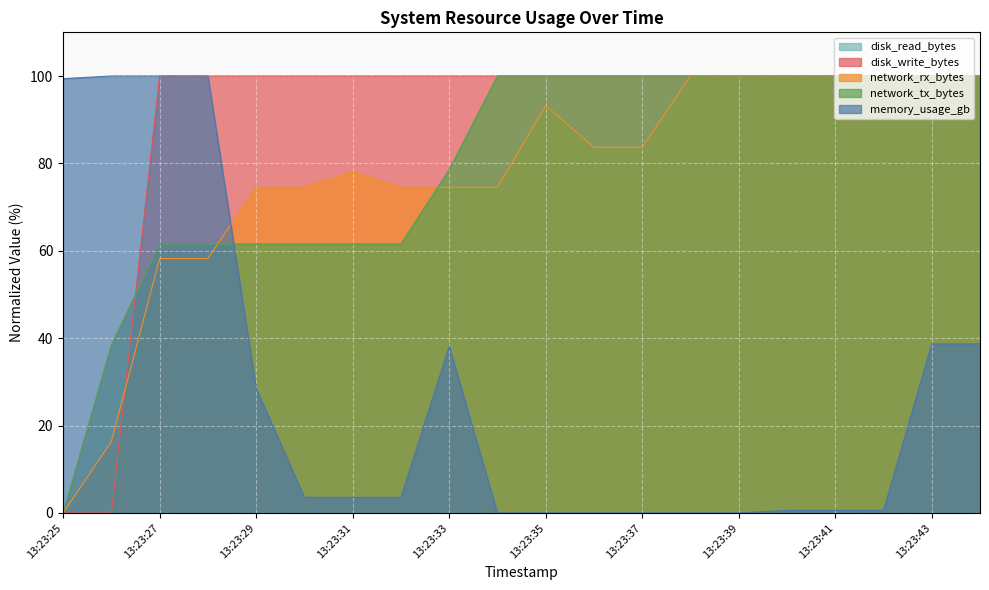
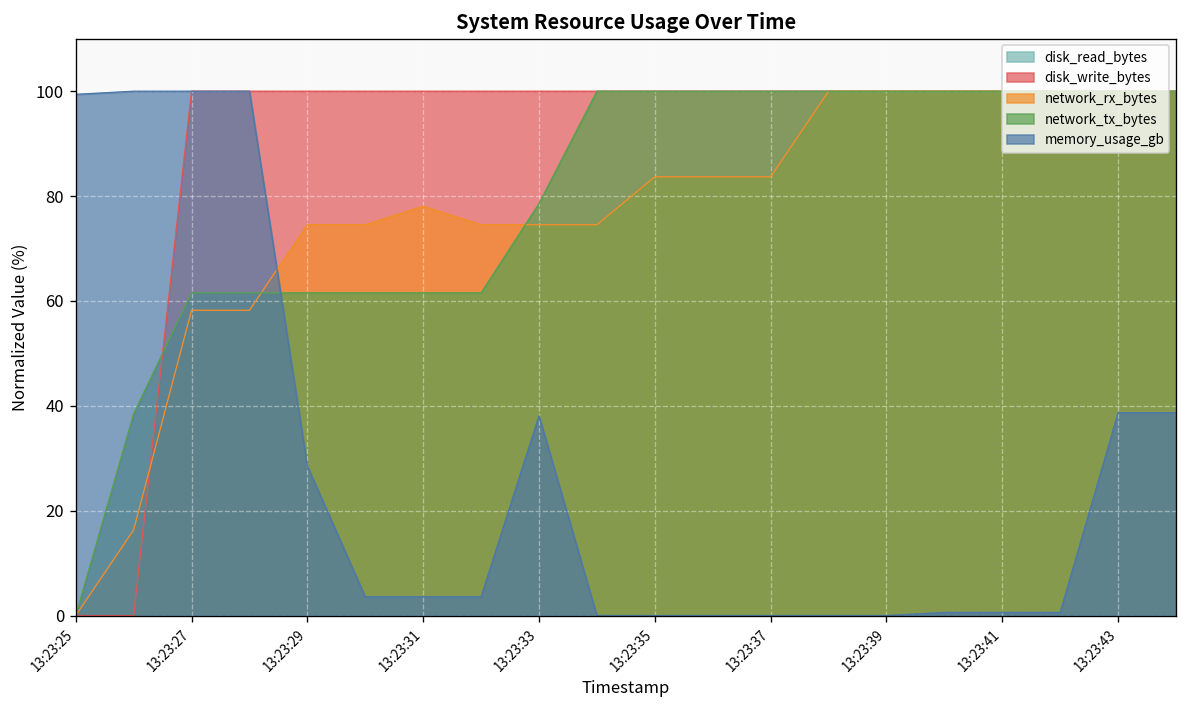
network_rx_bytes, 13:23:35: 93 -> 84
